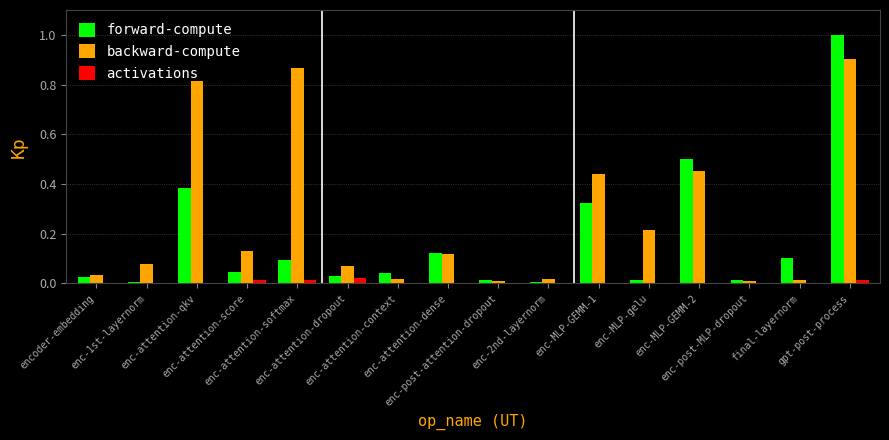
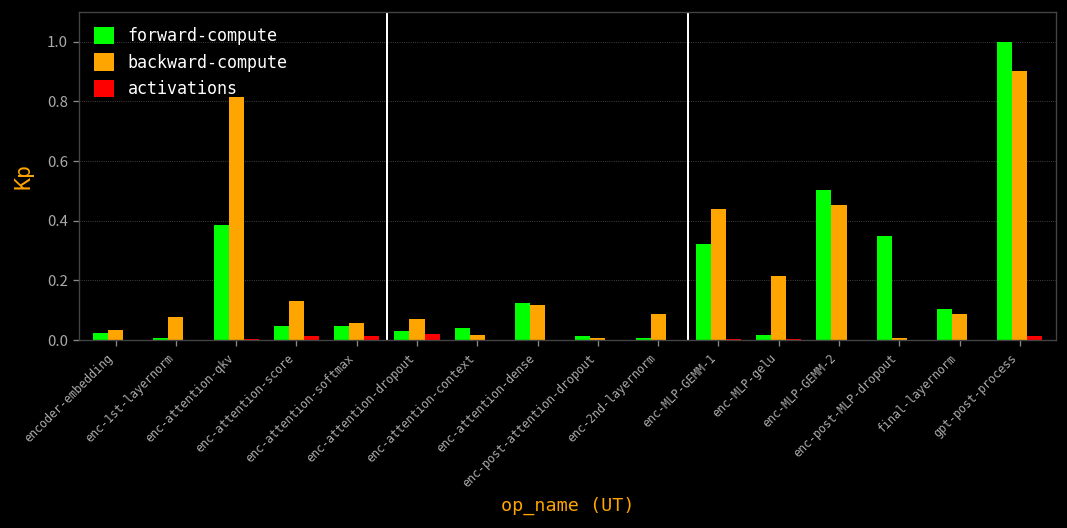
forward-compute, enc-attention-softmax: 0.10 -> 0.05
backward-compute, enc-attention-softmax: 0.87 -> 0.06
backward-compute, enc-2nd-layernorm: 0.02 -> 0.09
forward-compute, enc-post-MLP-dropout: 0.01 -> 0.35
backward-compute, final-layernorm: 0.01 -> 0.09
